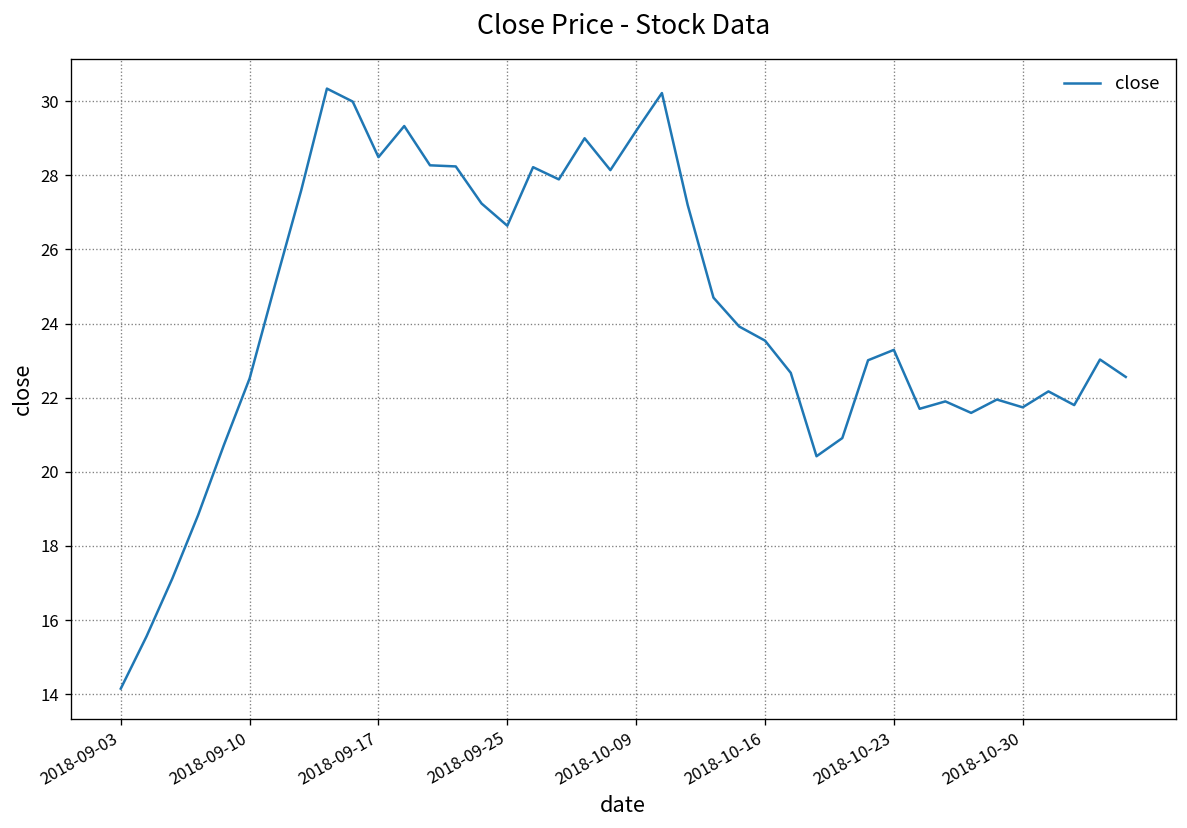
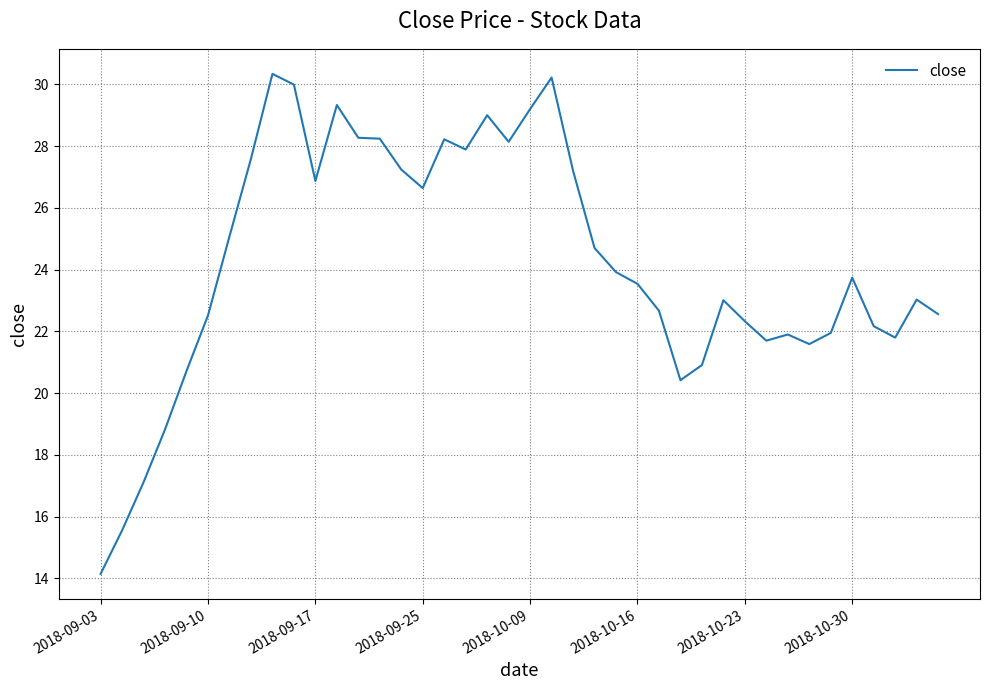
2018-09-17: 28.5 -> 26.9
2018-10-23: 23.3 -> 22.3
2018-10-30: 21.7 -> 23.7
